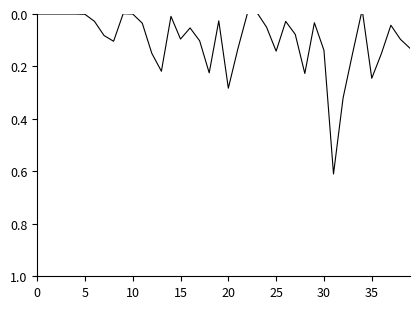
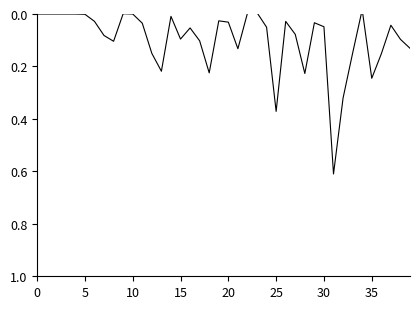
20: 0.28 -> 0.03
25: 0.14 -> 0.37
30: 0.14 -> 0.05
